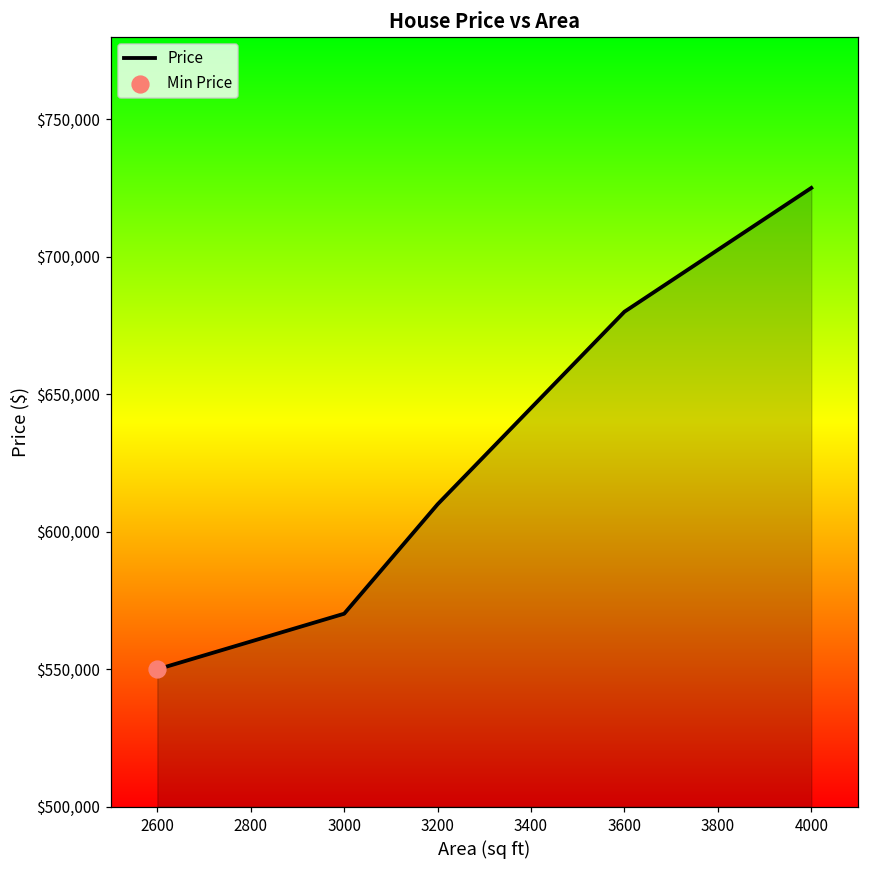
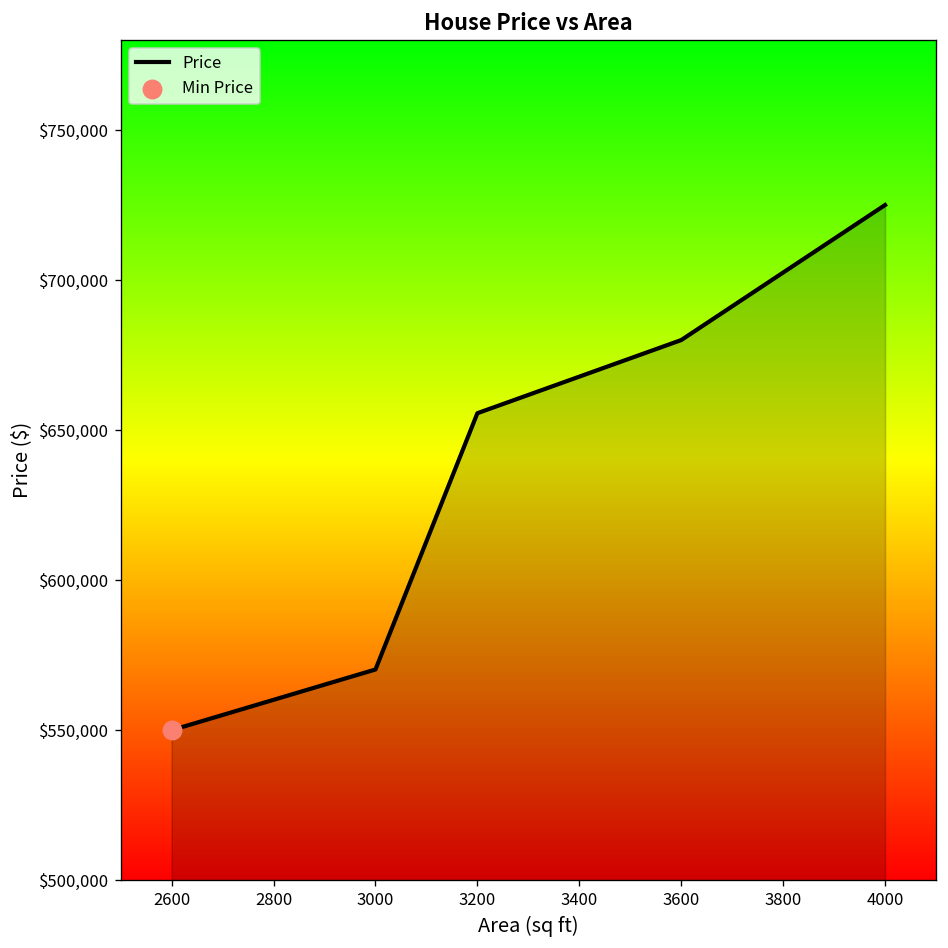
Price, 3200: $610,000 -> $656,000
